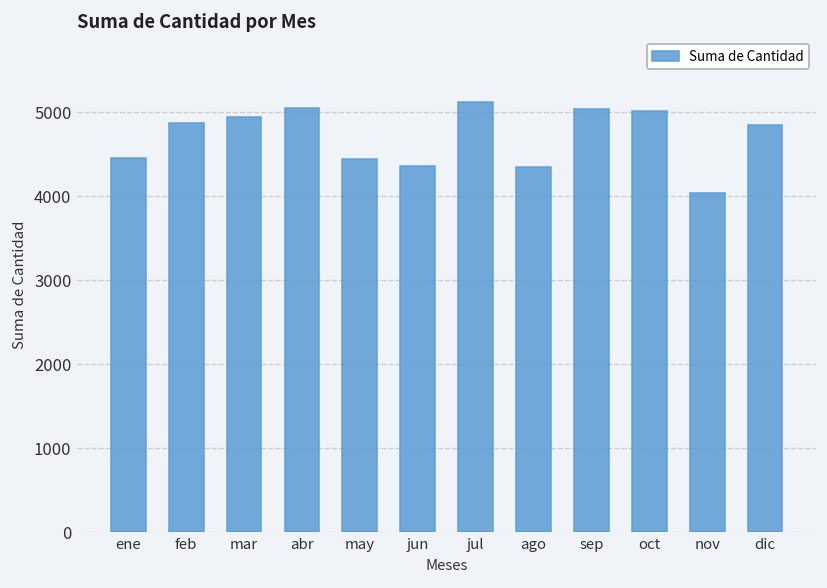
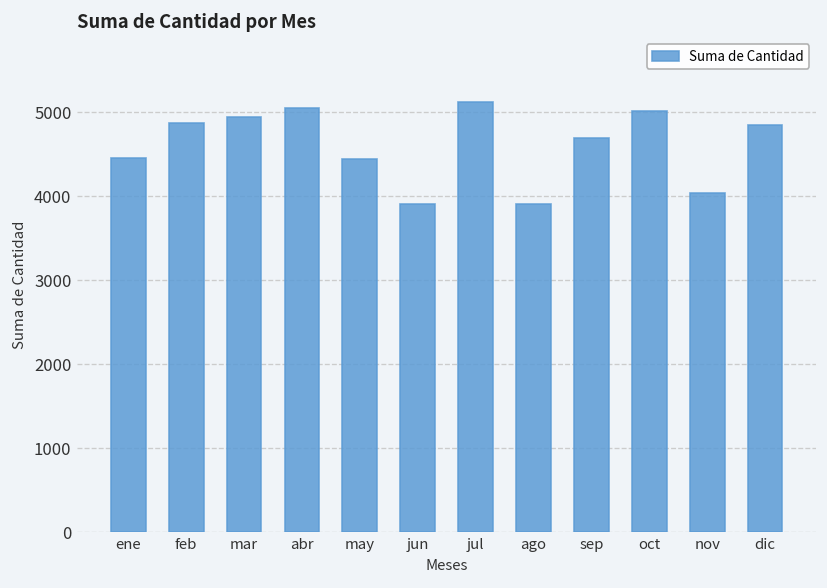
jun: 4400 -> 3900
ago: 4300 -> 3900
sep: 5000 -> 4700
